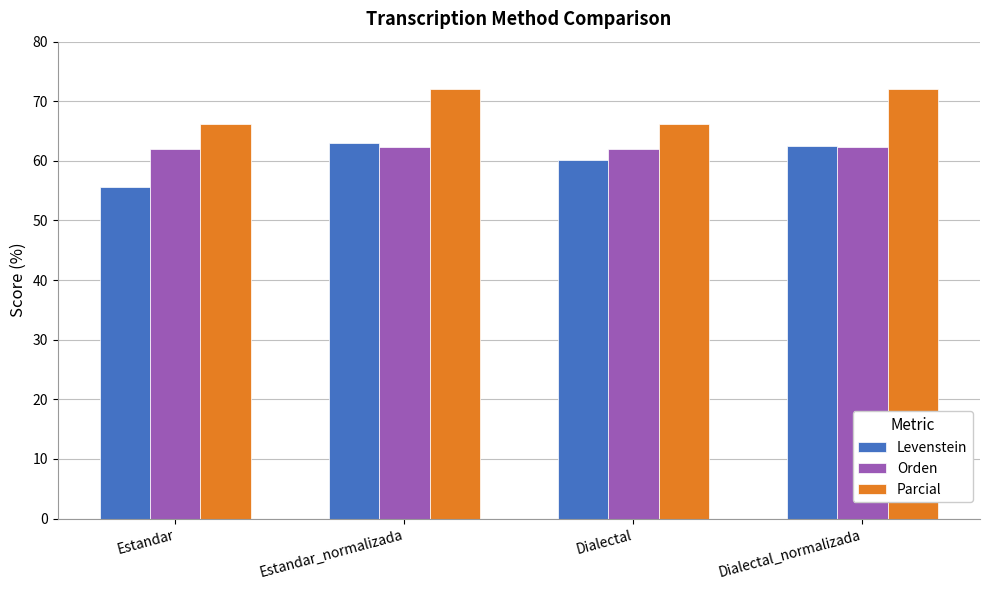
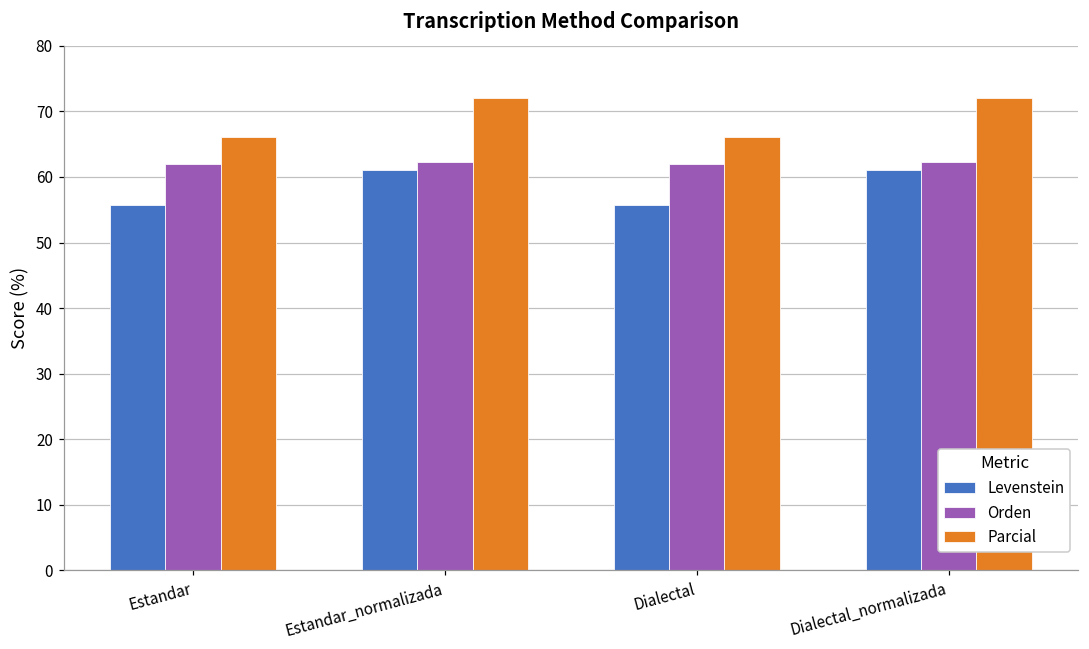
Levenstein, Estandar_normalizada: 63 -> 61
Levenstein, Dialectal: 60 -> 56
Levenstein, Dialectal_normalizada: 62 -> 61
